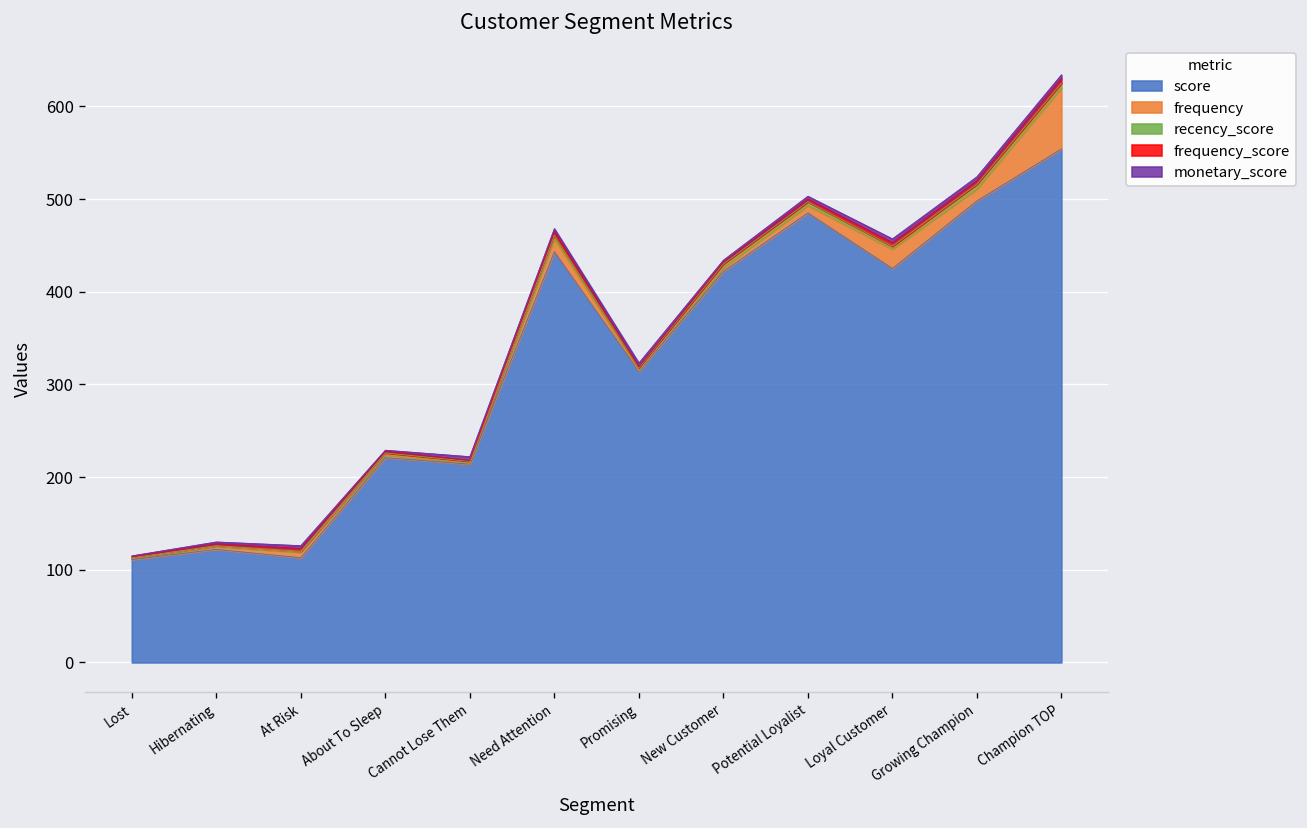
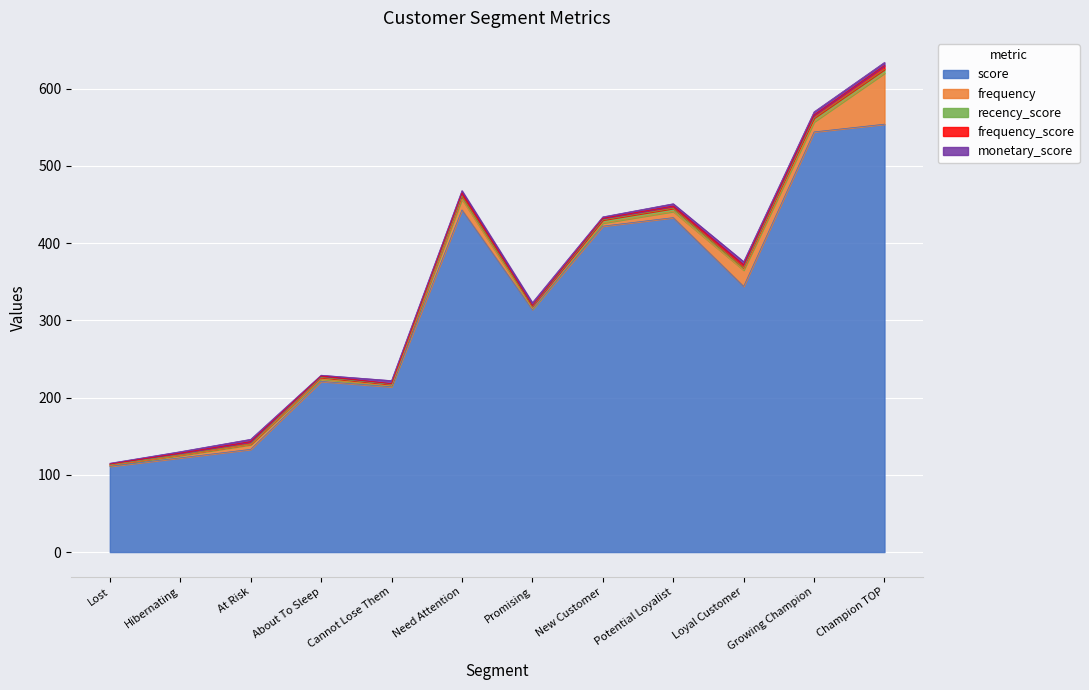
score, At Risk: 110 -> 130
score, Potential Loyalist: 490 -> 430
score, Loyal Customer: 430 -> 340
score, Growing Champion: 500 -> 540
